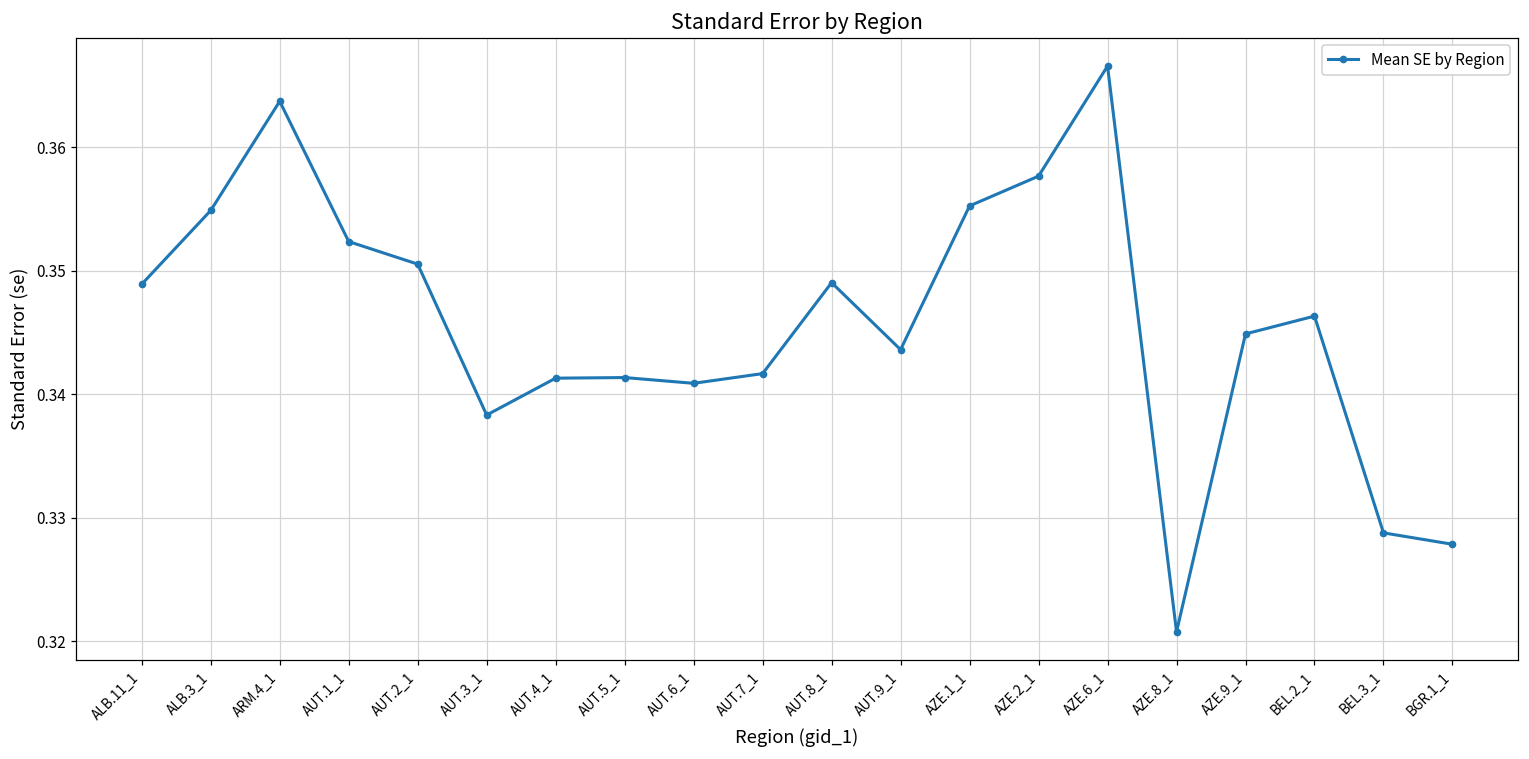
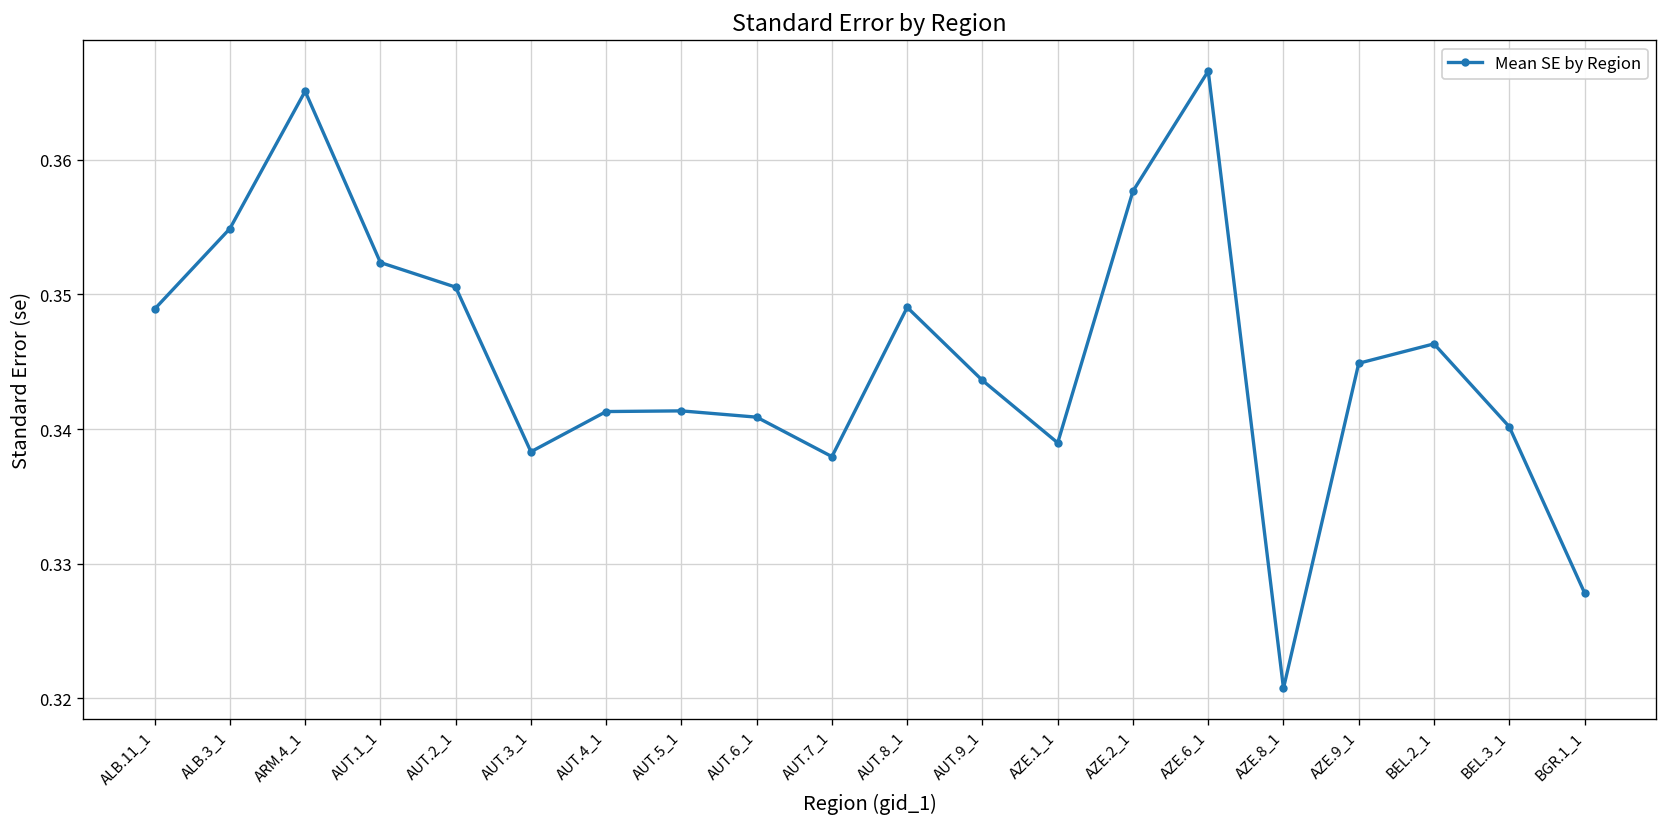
ARM.4_1: 0.3637 -> 0.3651
AUT.7_1: 0.3417 -> 0.3380
AZE.1_1: 0.3553 -> 0.3390
BEL.3_1: 0.3288 -> 0.3402
